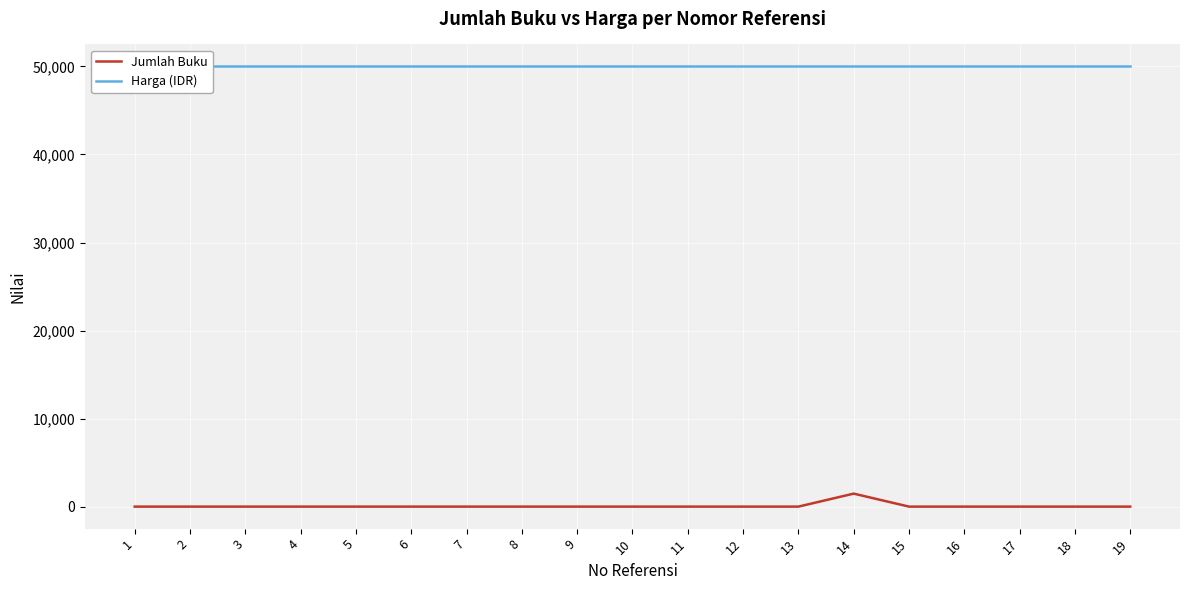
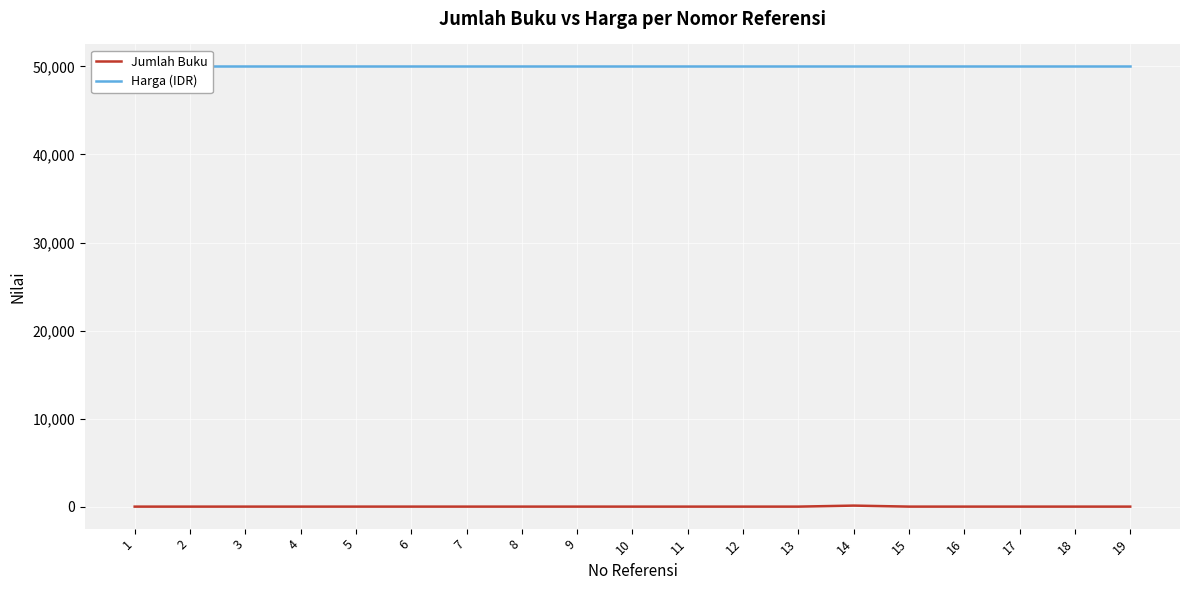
Jumlah Buku, 14: 1,000 -> 0
